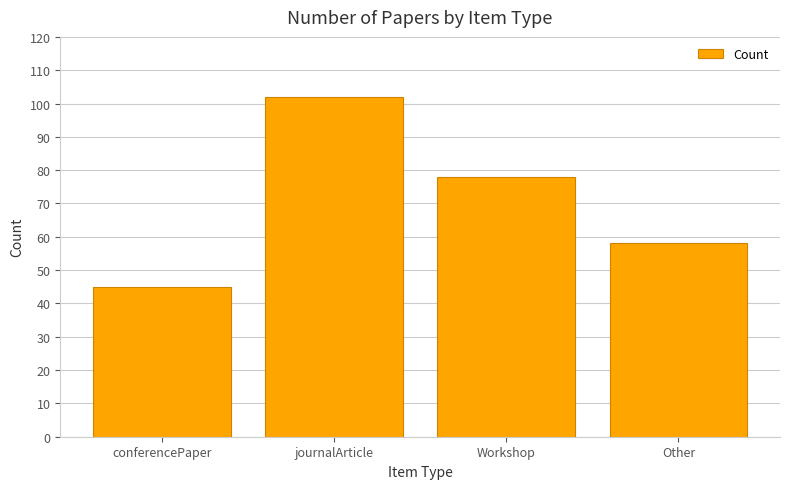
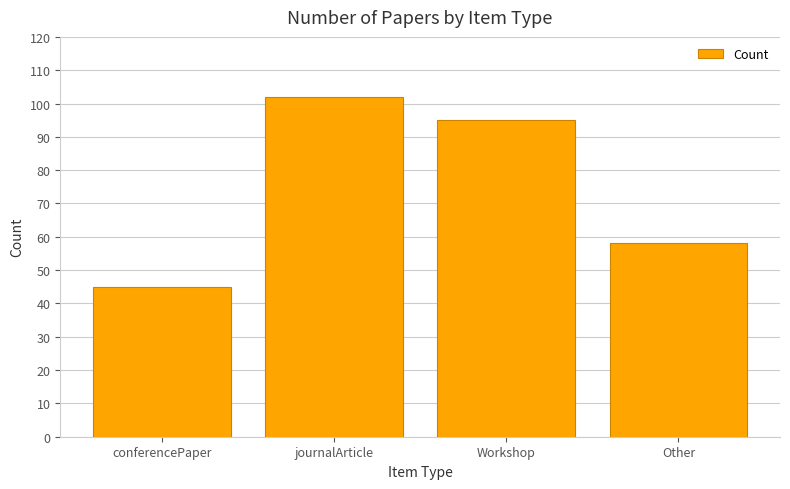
Workshop: 78 -> 95
